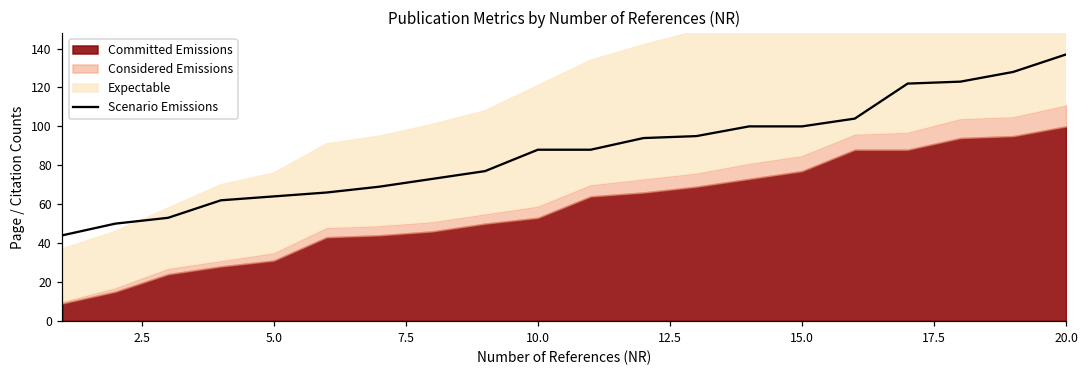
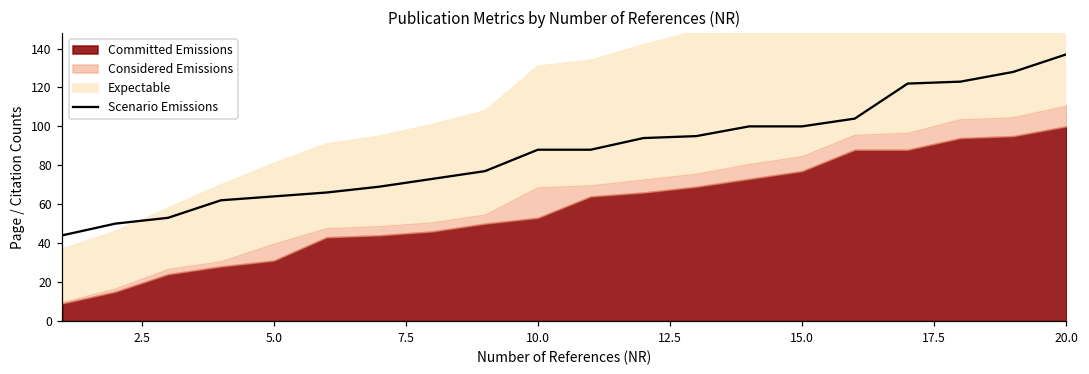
Considered Emissions, 5.0: 4 -> 9
Considered Emissions, 10.0: 6 -> 16
